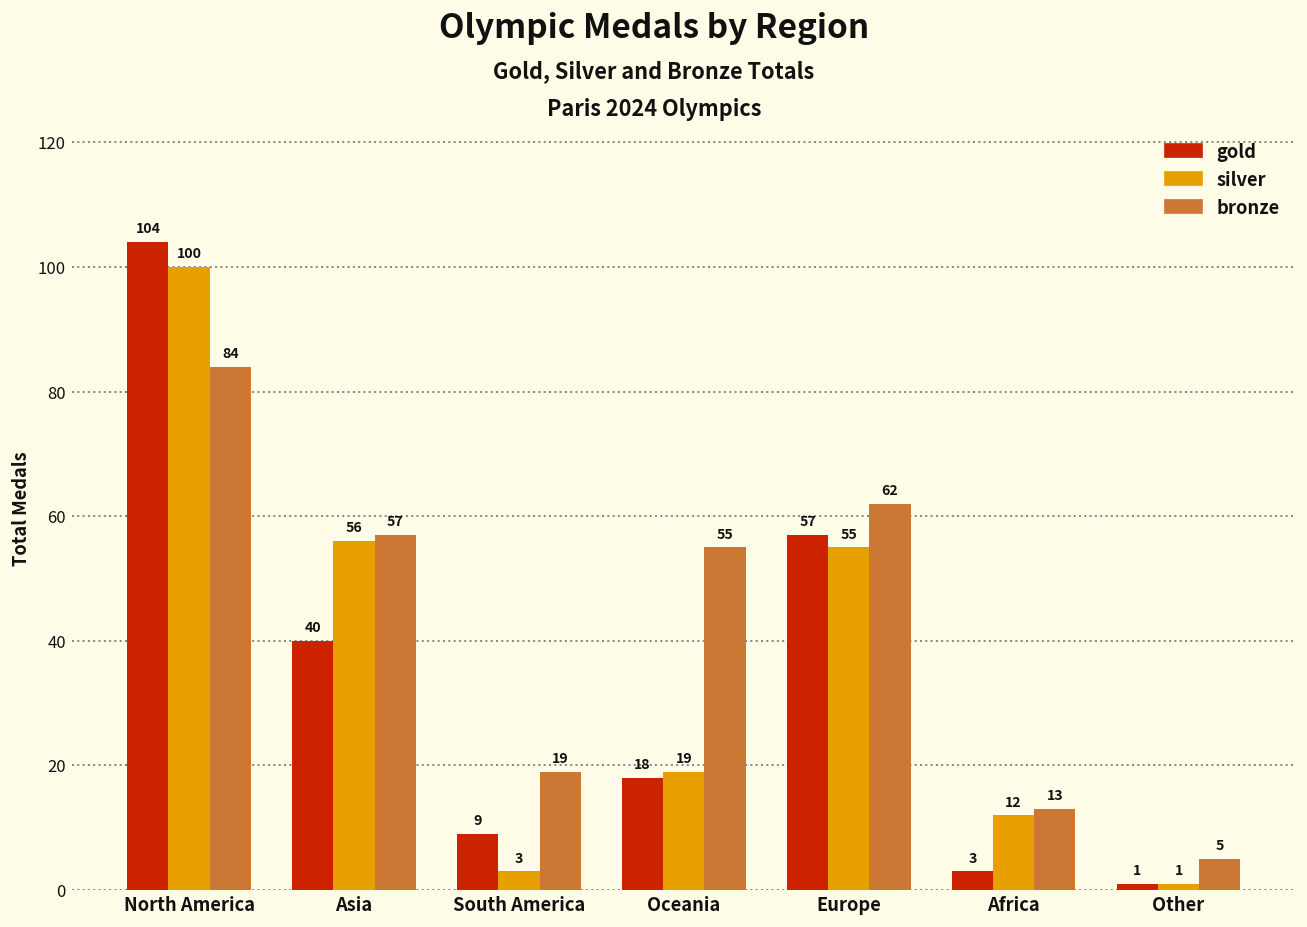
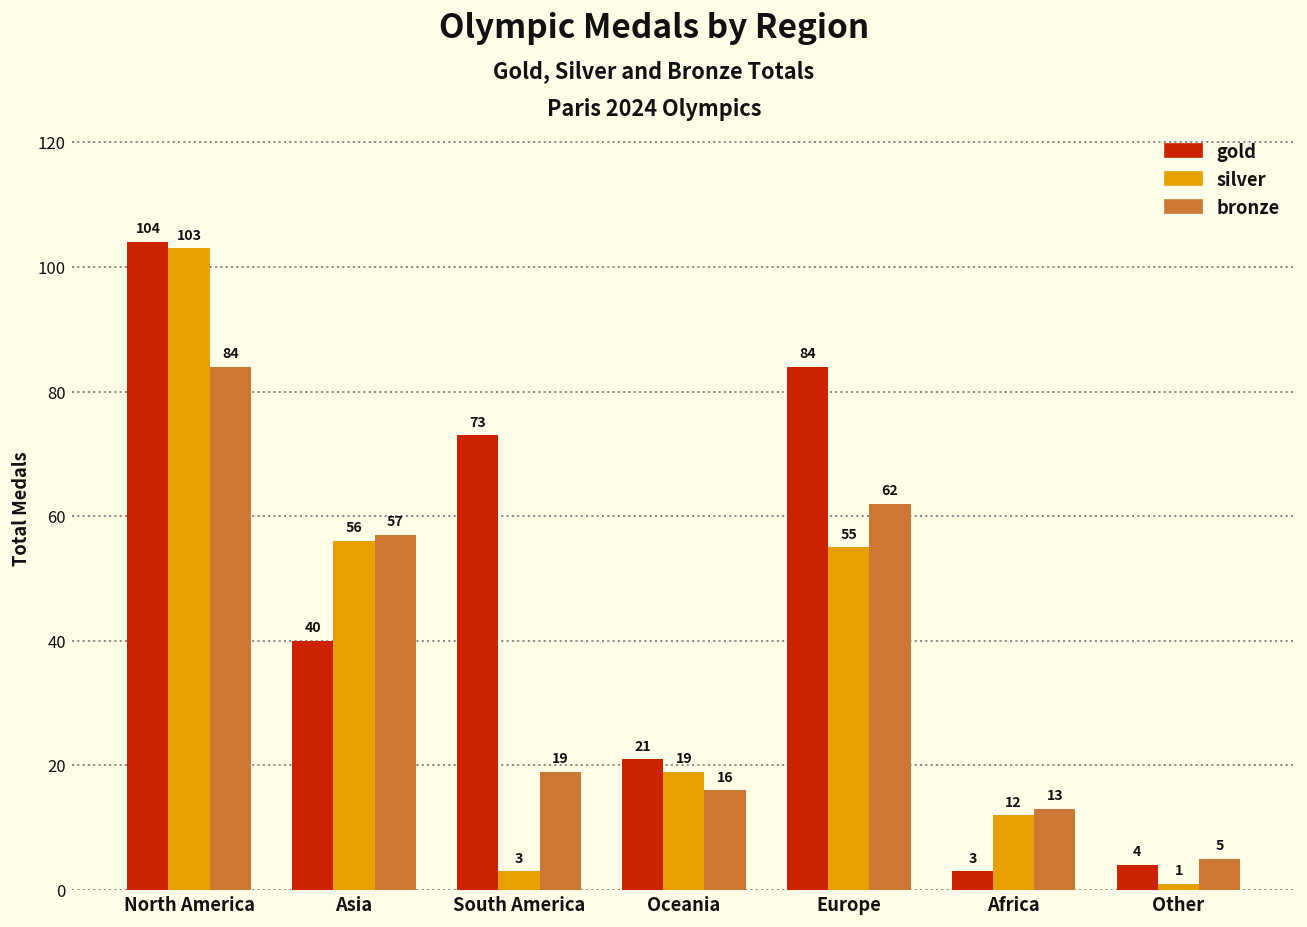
silver, North America: 100 -> 103
gold, South America: 9 -> 73
gold, Oceania: 18 -> 21
bronze, Oceania: 55 -> 16
gold, Europe: 57 -> 84
gold, Other: 1 -> 4
